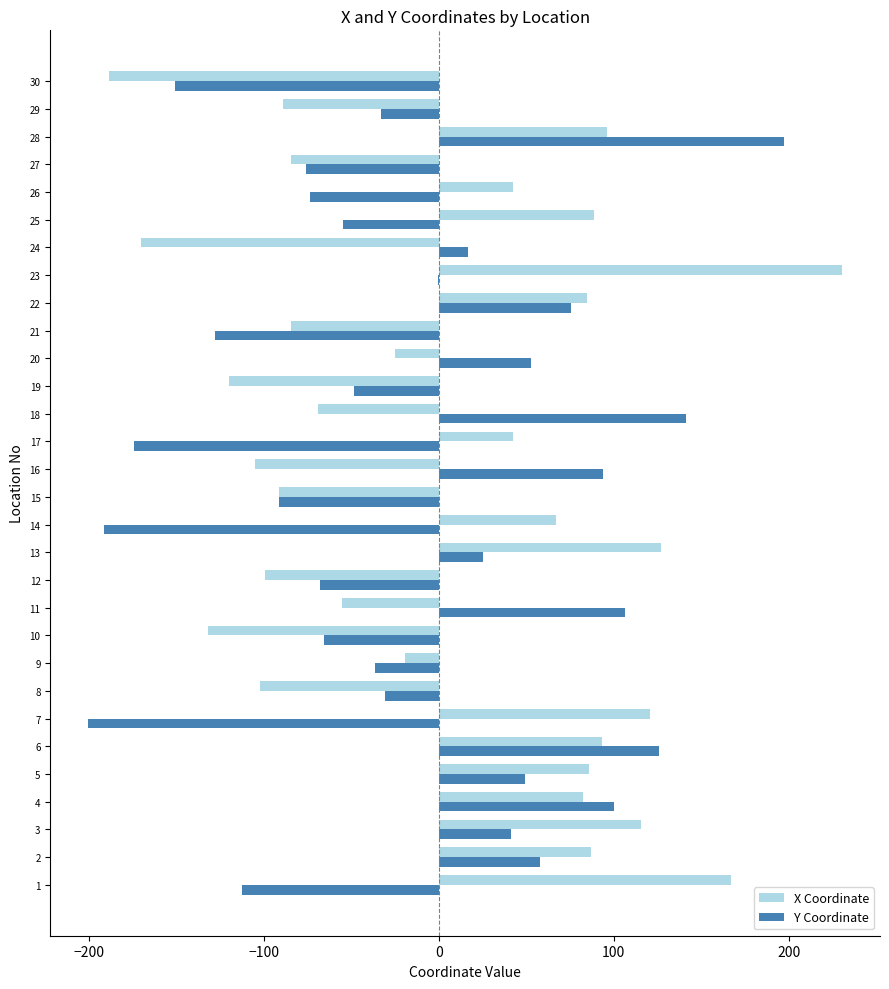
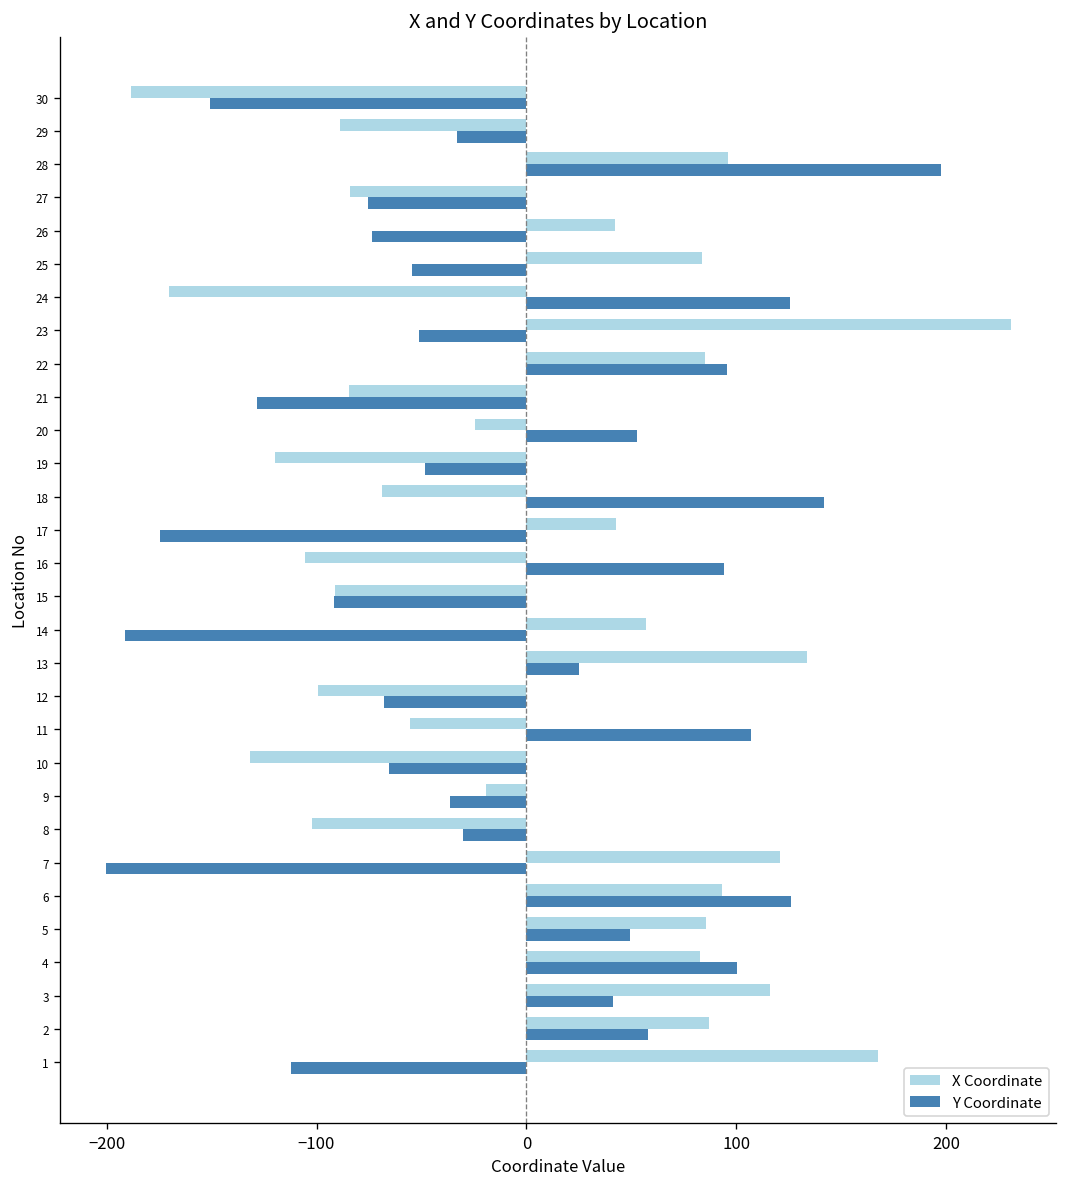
X Coordinate, 25: 89 -> 84
Y Coordinate, 24: 17 -> 125
Y Coordinate, 23: 0 -> -51
Y Coordinate, 22: 75 -> 96
X Coordinate, 14: 67 -> 57
X Coordinate, 13: 127 -> 134
